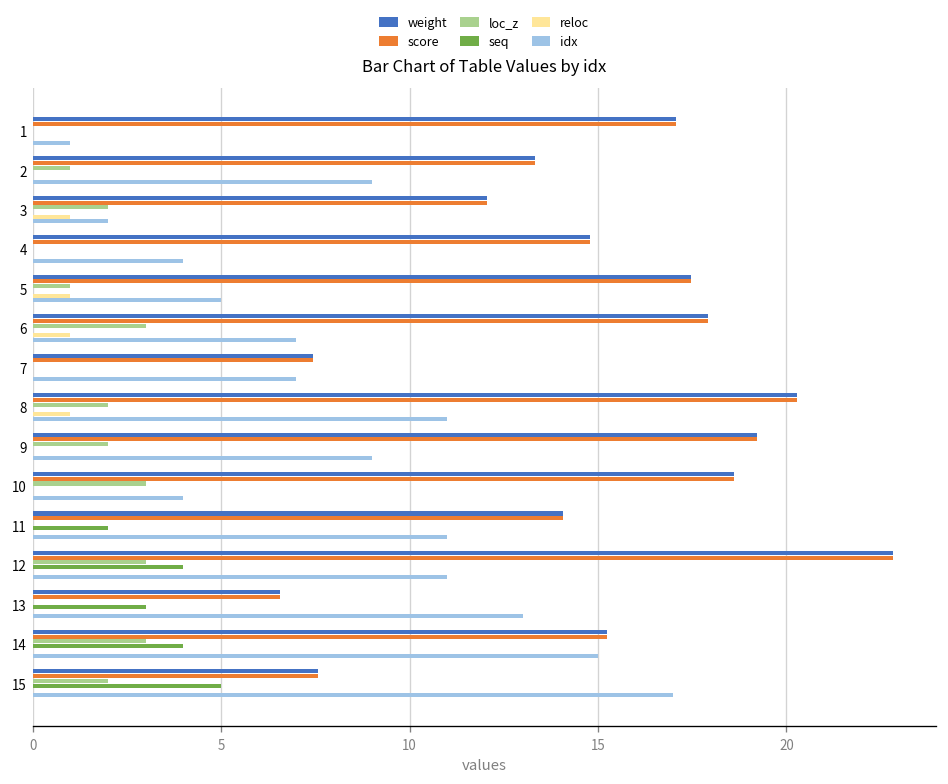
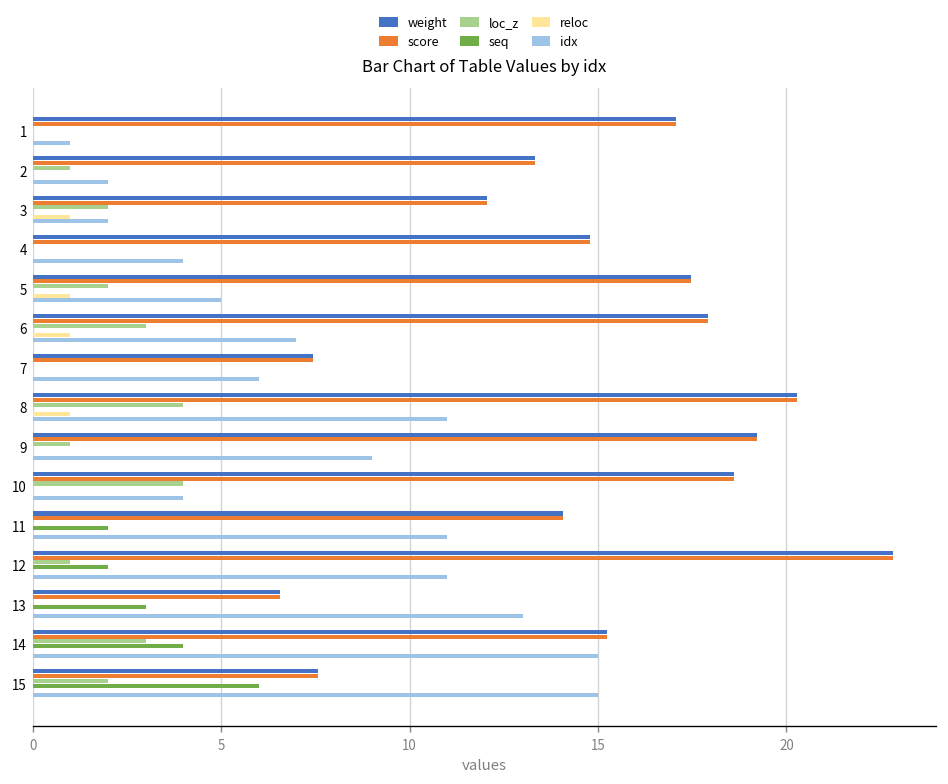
idx, 2: 9 -> 2
loc_z, 5: 1 -> 2
idx, 7: 7 -> 6
loc_z, 8: 2 -> 4
loc_z, 9: 2 -> 1
loc_z, 10: 3 -> 4
loc_z, 12: 3 -> 1
seq, 12: 4 -> 2
seq, 15: 5 -> 6
idx, 15: 17 -> 15
